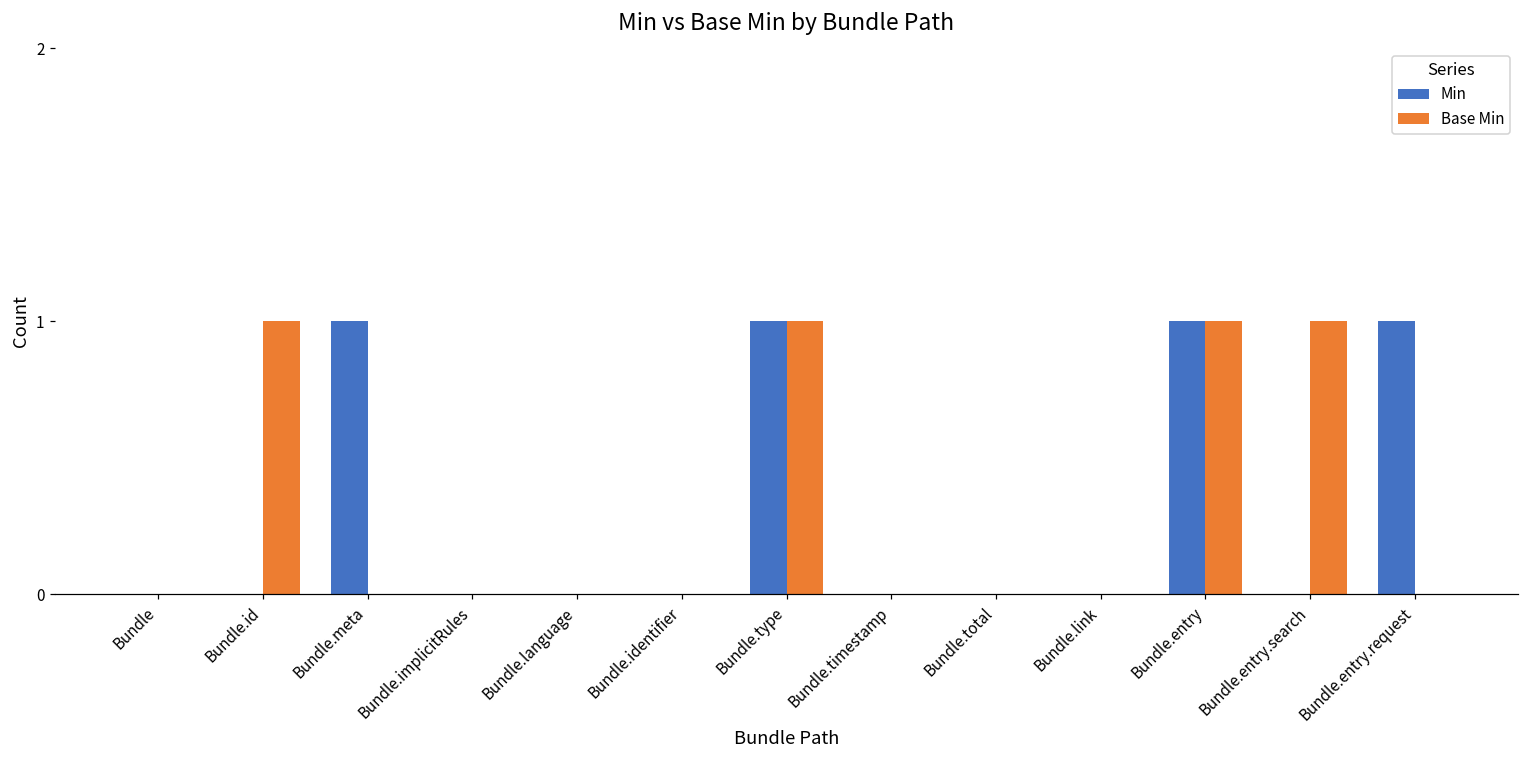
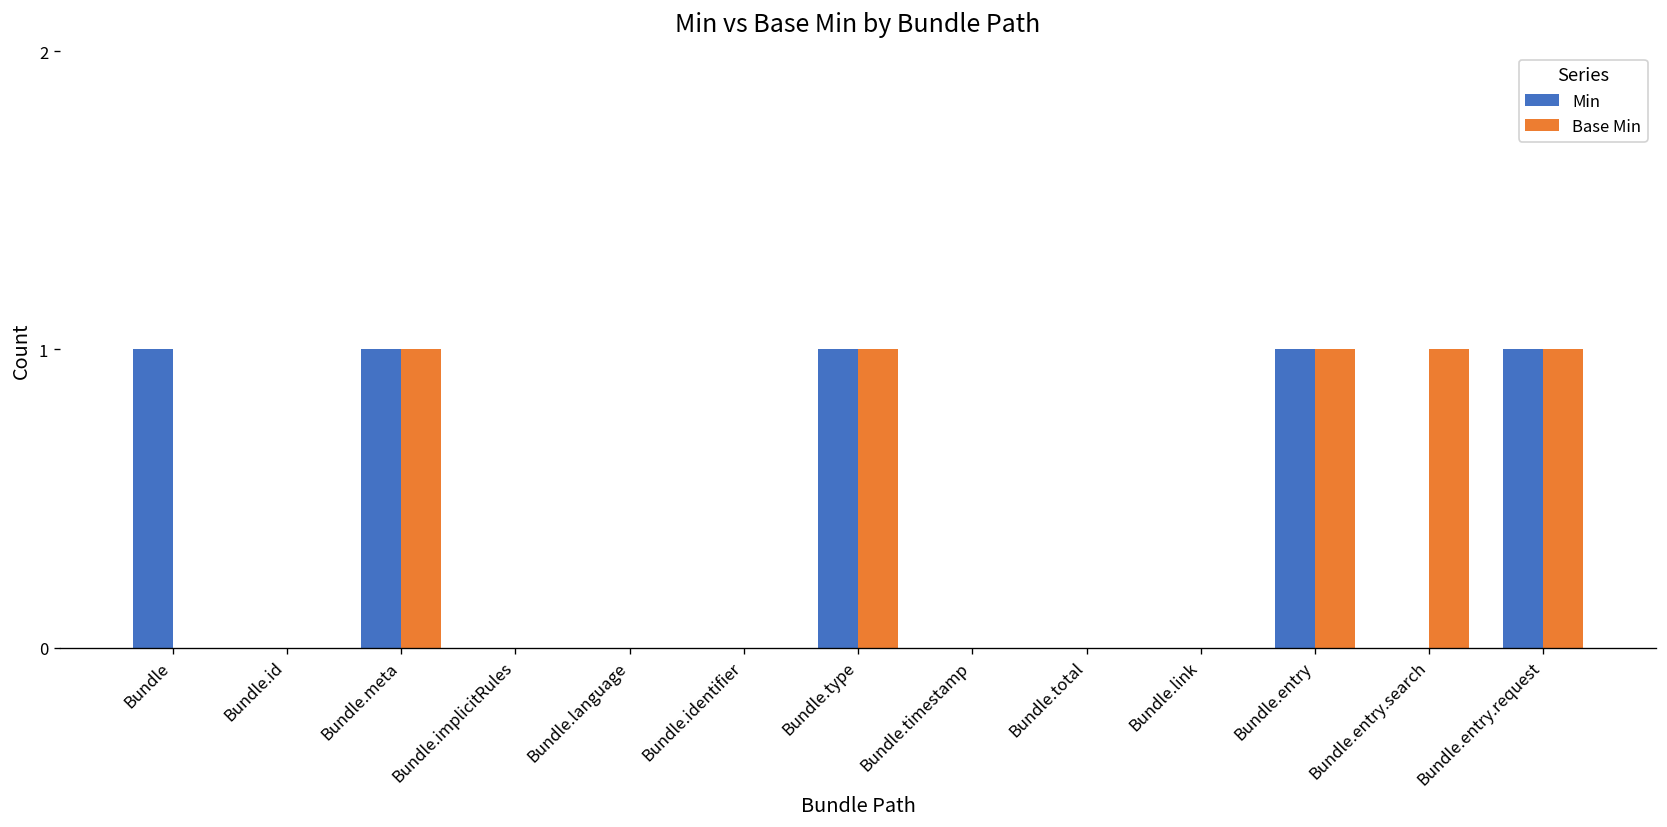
Min, Bundle: 0 -> 1
Base Min, Bundle.id: 1 -> 0
Base Min, Bundle.meta: 0 -> 1
Base Min, Bundle.entry.request: 0 -> 1
